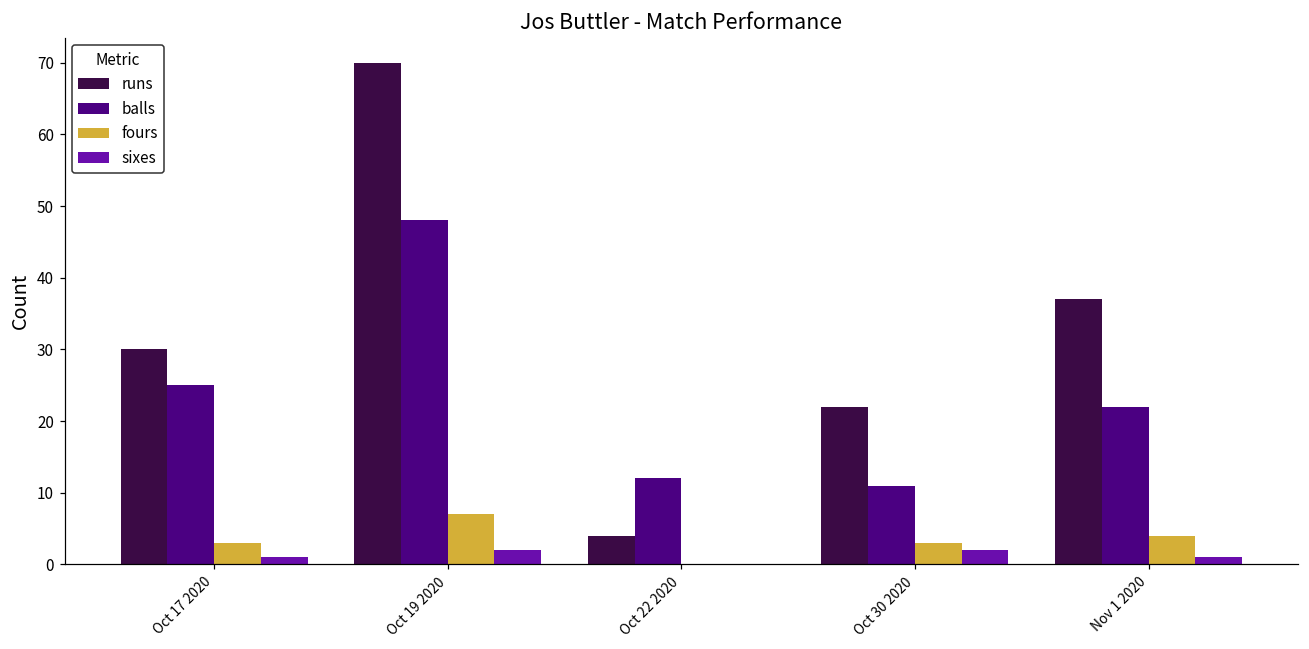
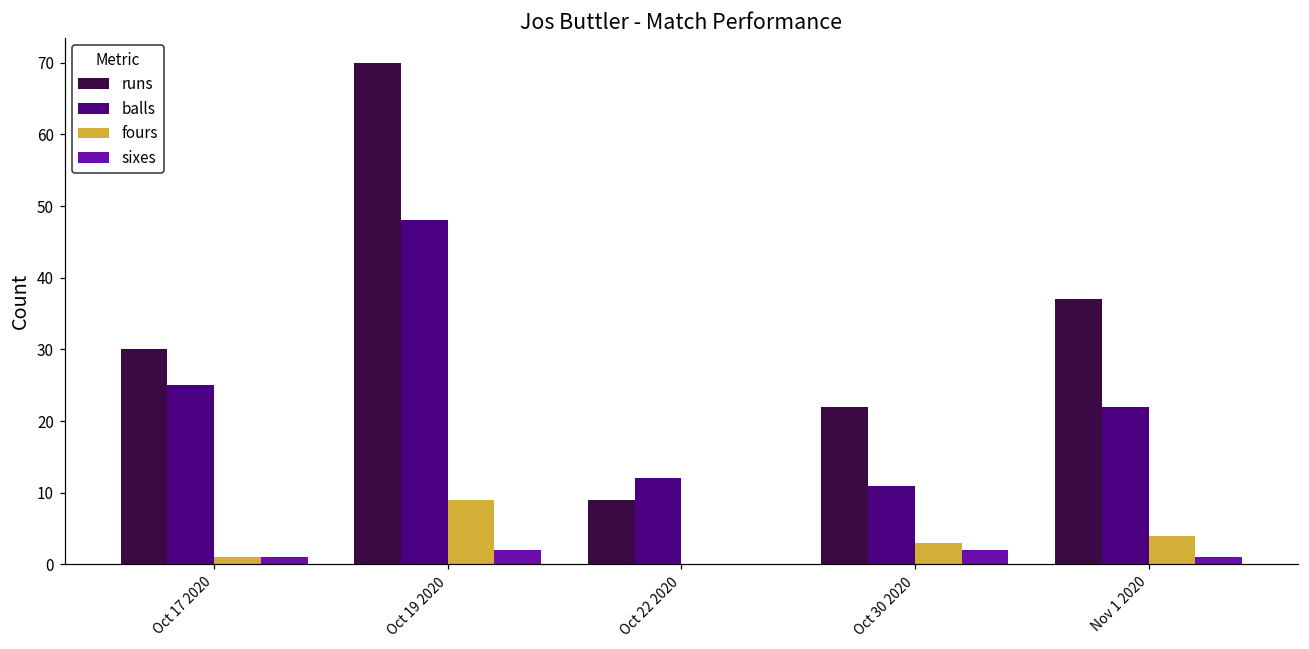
fours, Oct 17 2020: 3 -> 1
fours, Oct 19 2020: 7 -> 9
runs, Oct 22 2020: 4 -> 9
